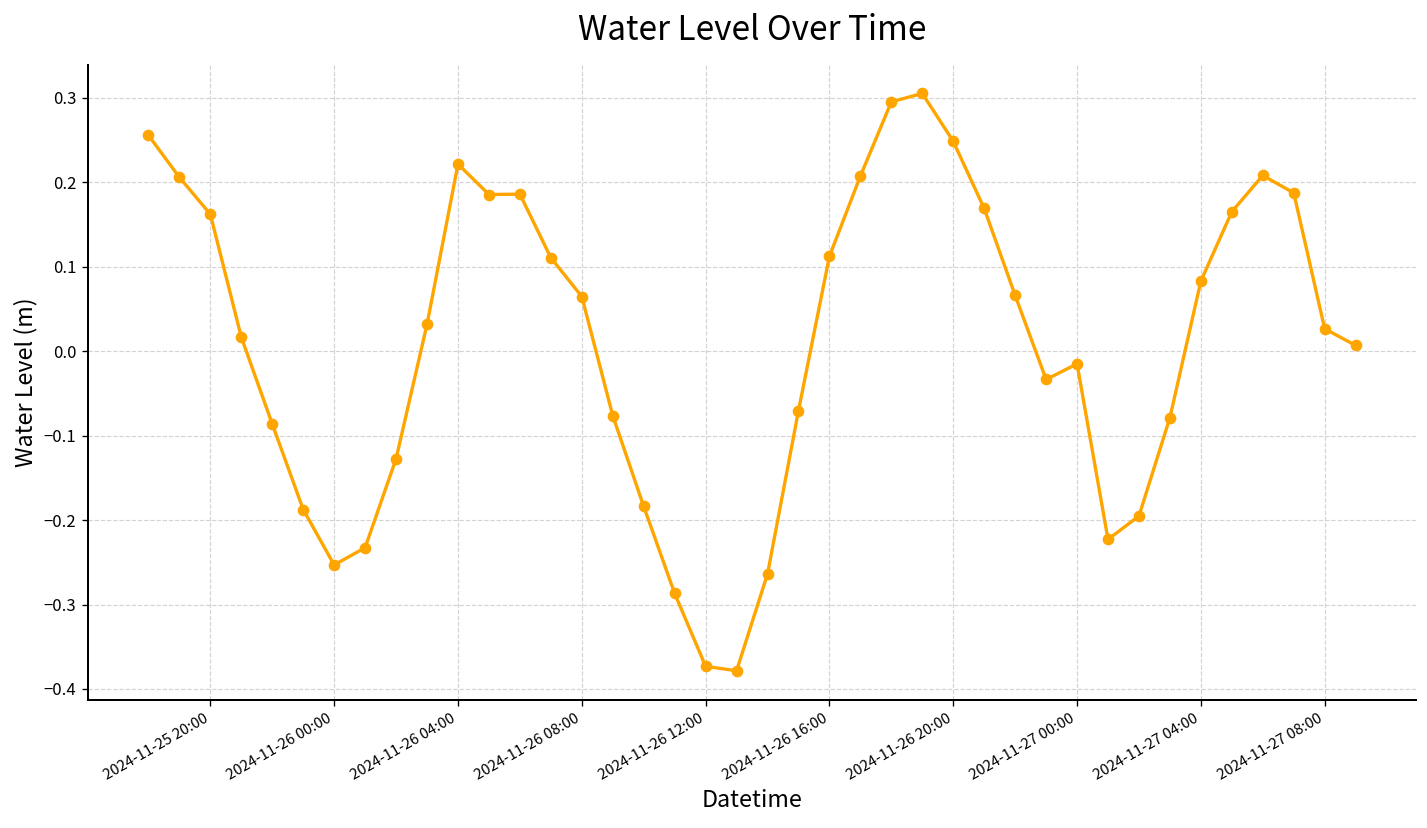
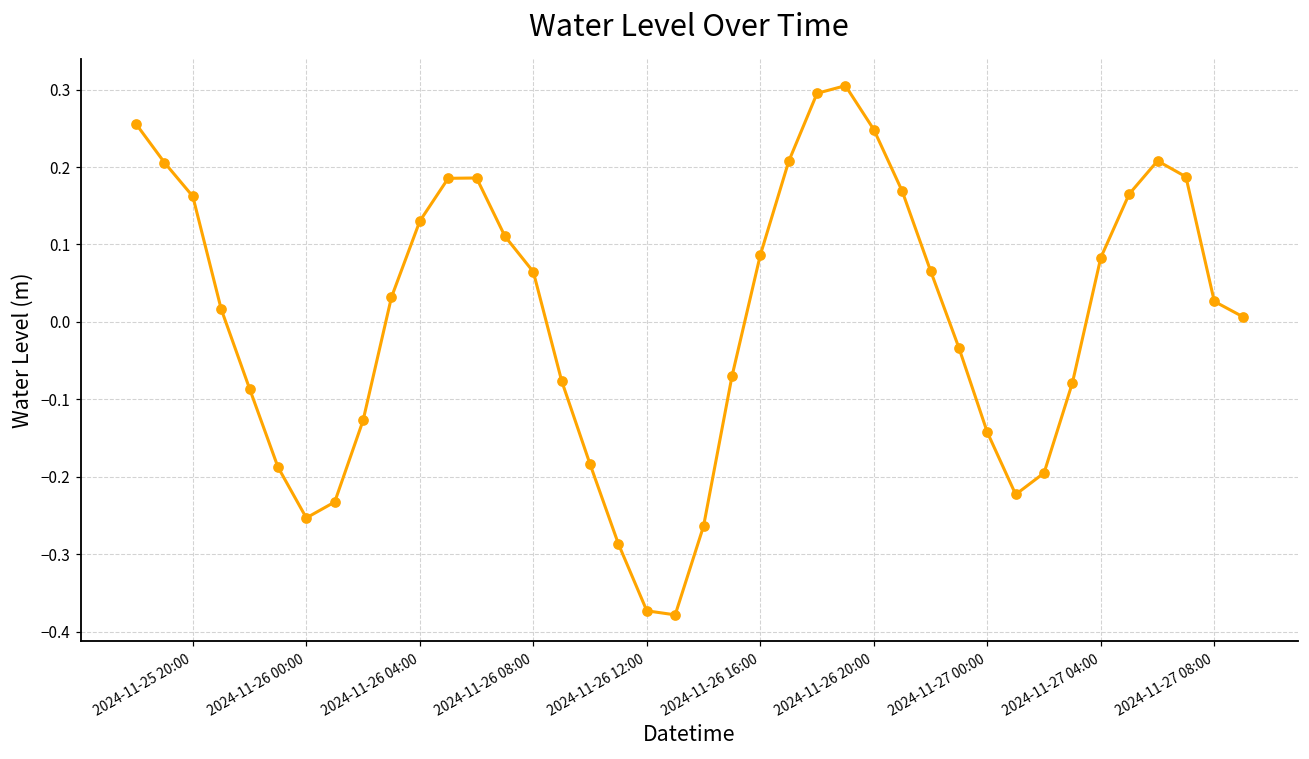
2024-11-26 04:00: 0.22 -> 0.13
2024-11-26 16:00: 0.11 -> 0.09
2024-11-27 00:00: -0.02 -> -0.14
